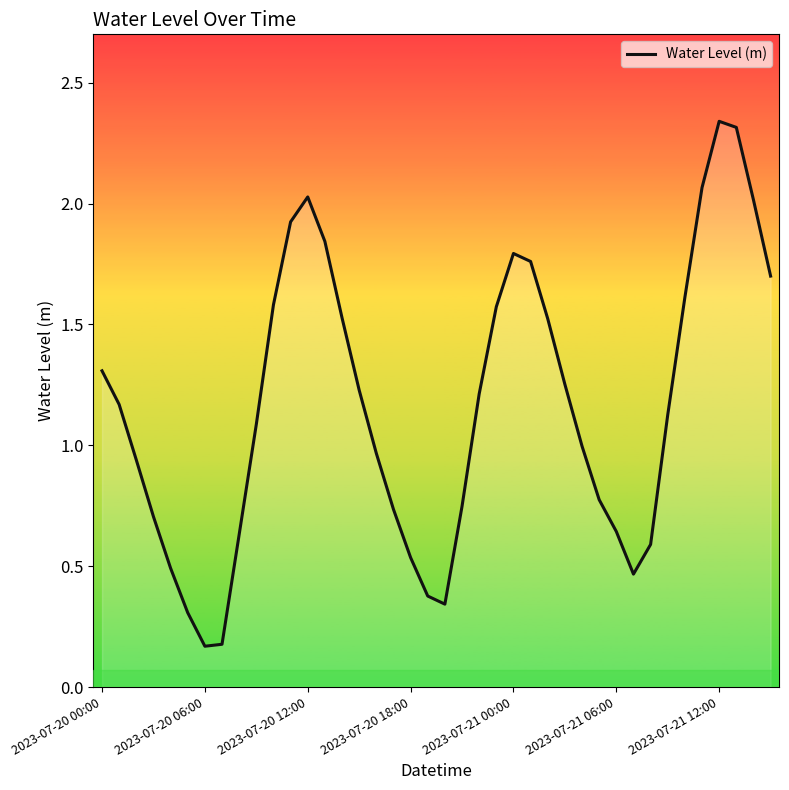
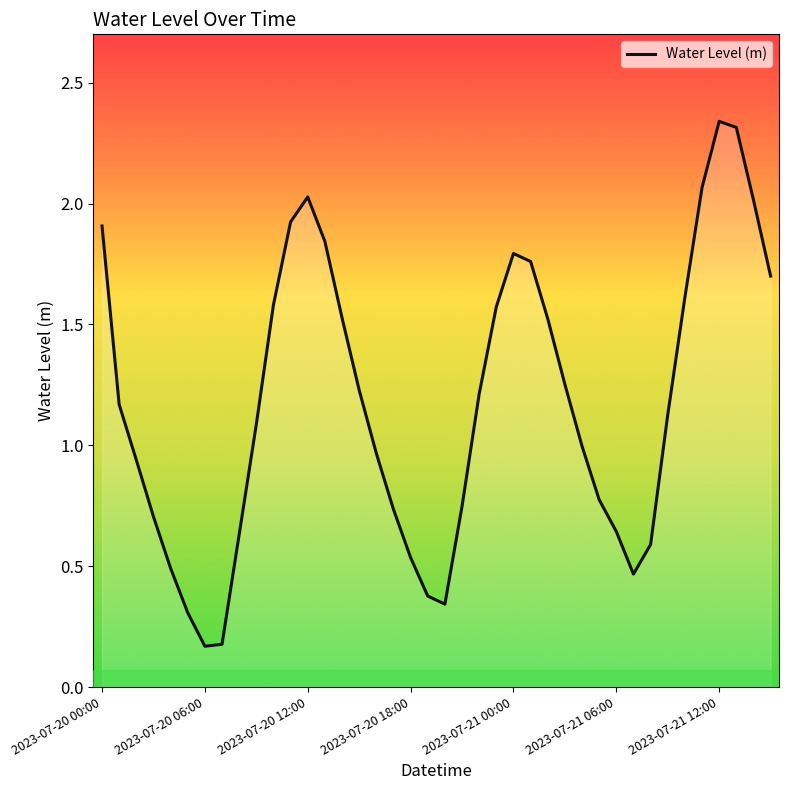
2023-07-20 00:00: 1.31 -> 1.91
